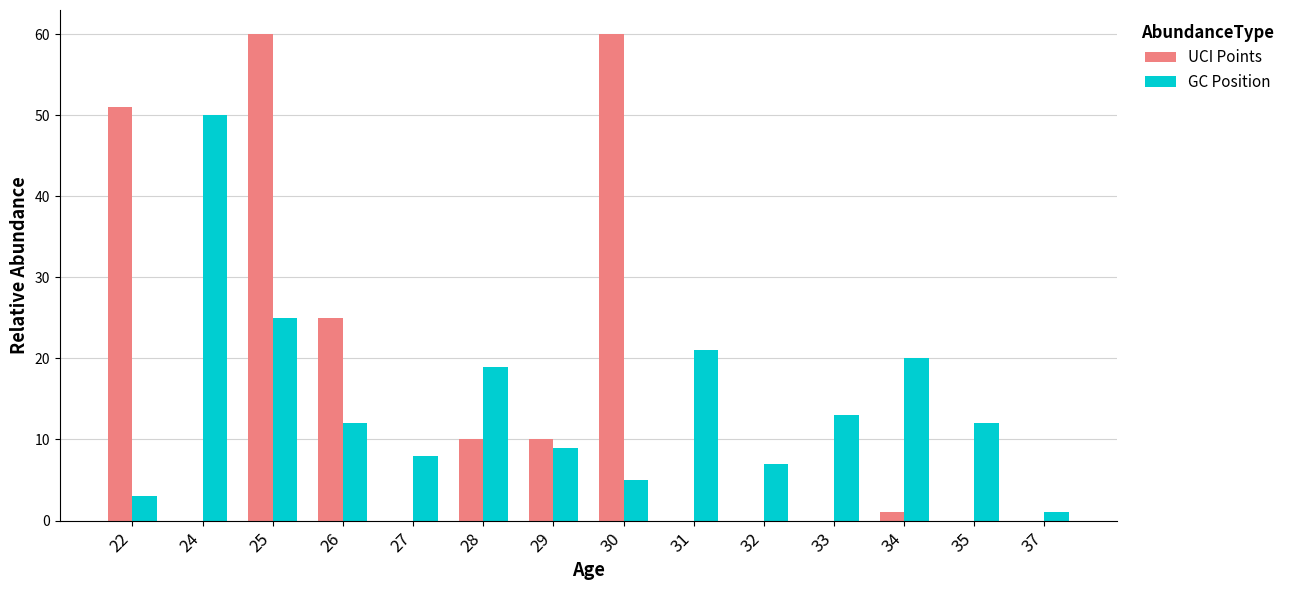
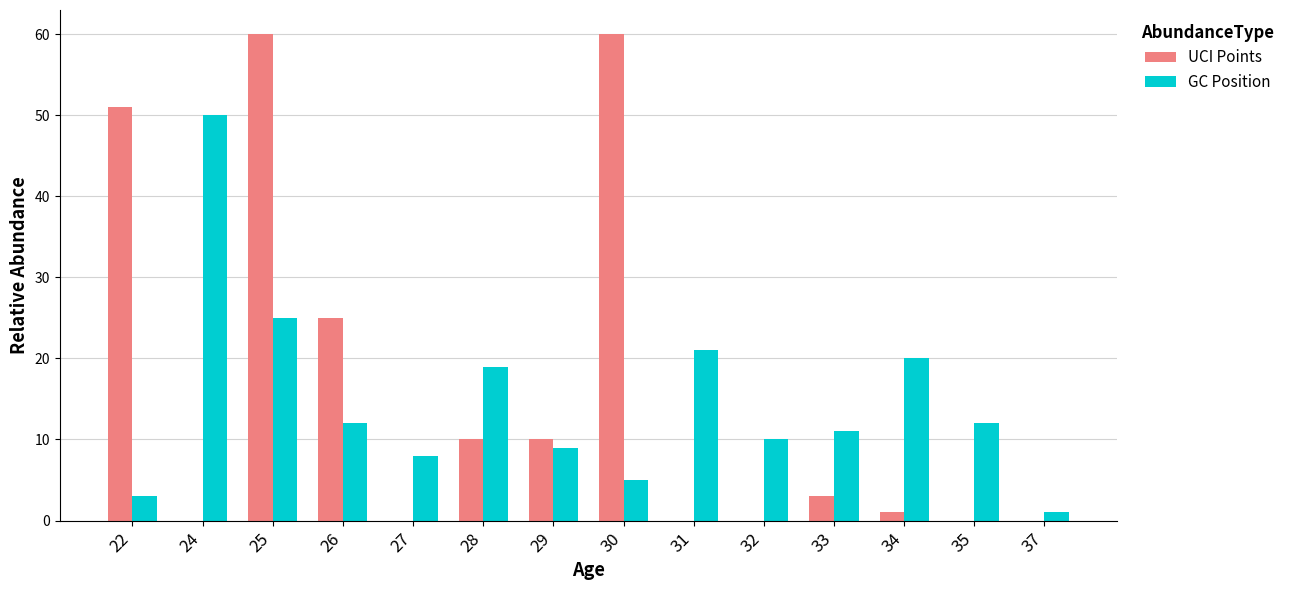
GC Position, 32: 7 -> 10
UCI Points, 33: 0 -> 3
GC Position, 33: 13 -> 11
